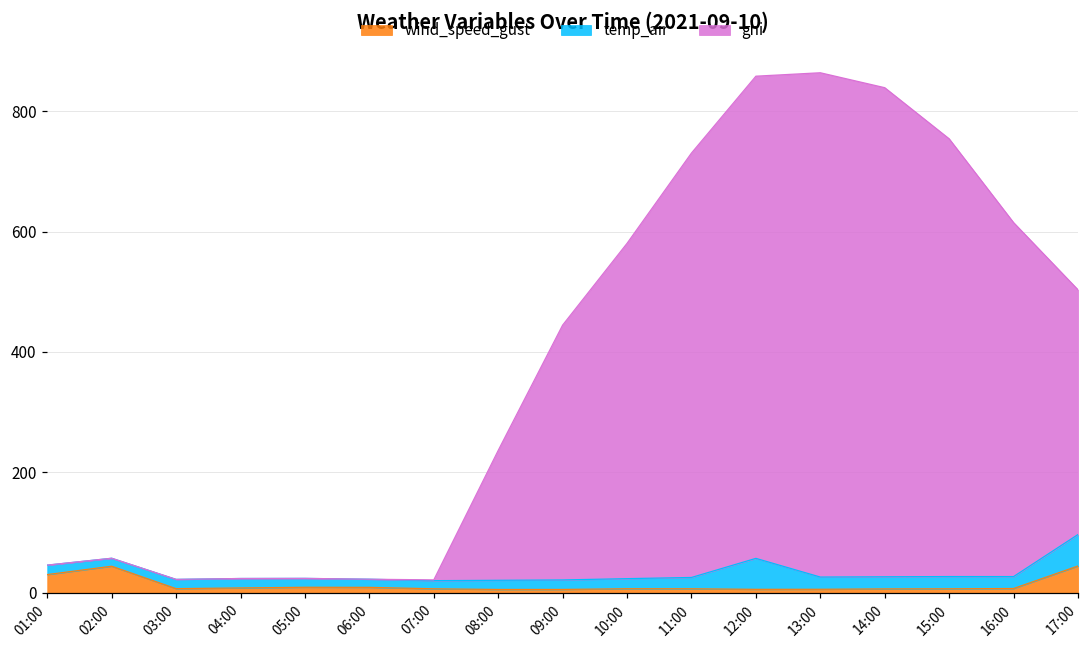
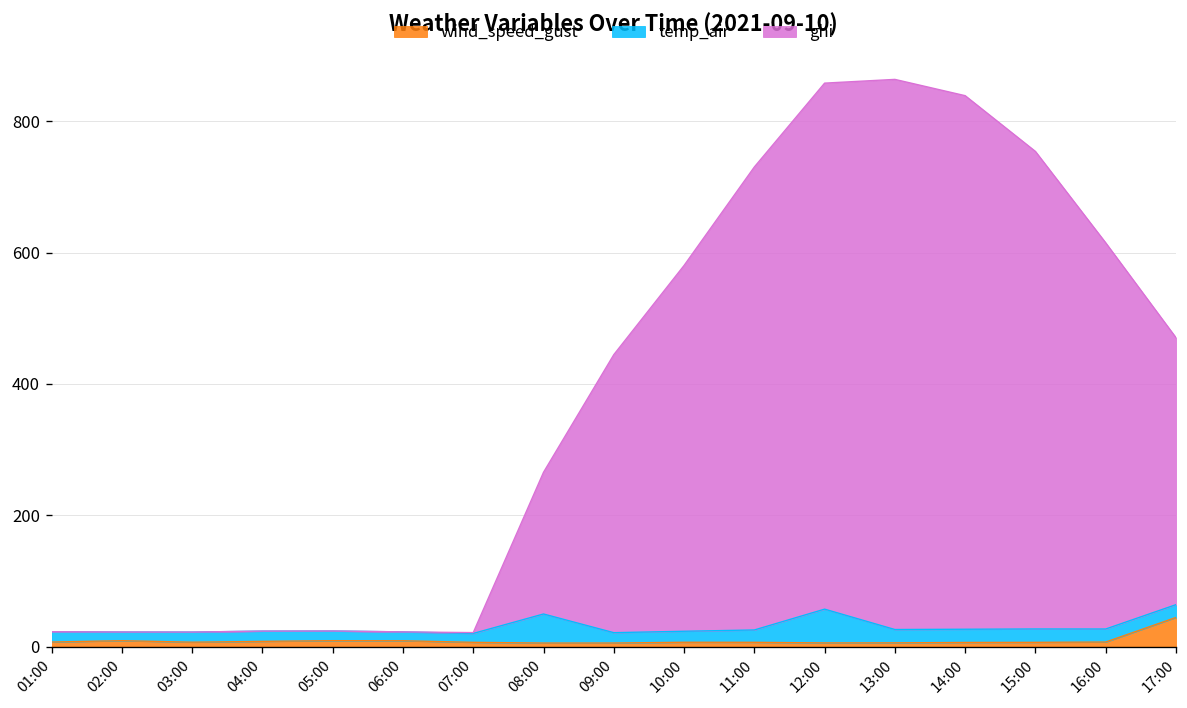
wind_speed_gust, 01:00: 30 -> 10
wind_speed_gust, 02:00: 40 -> 10
temp_air, 08:00: 20 -> 40
temp_air, 17:00: 50 -> 20
